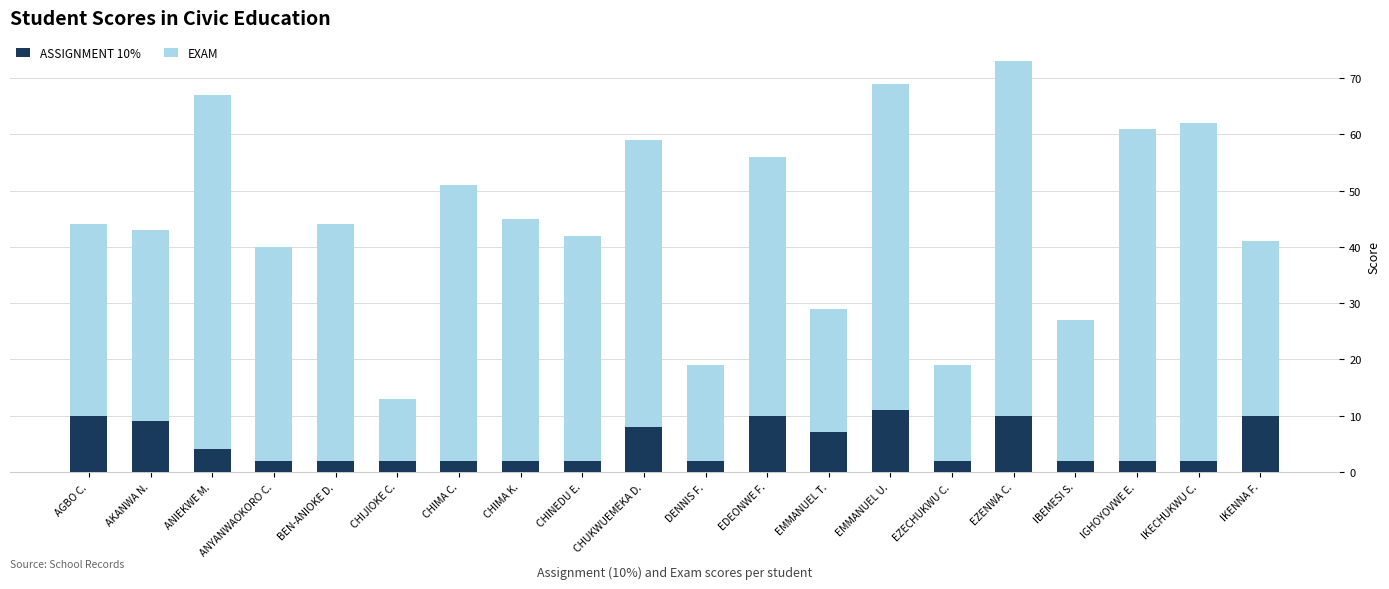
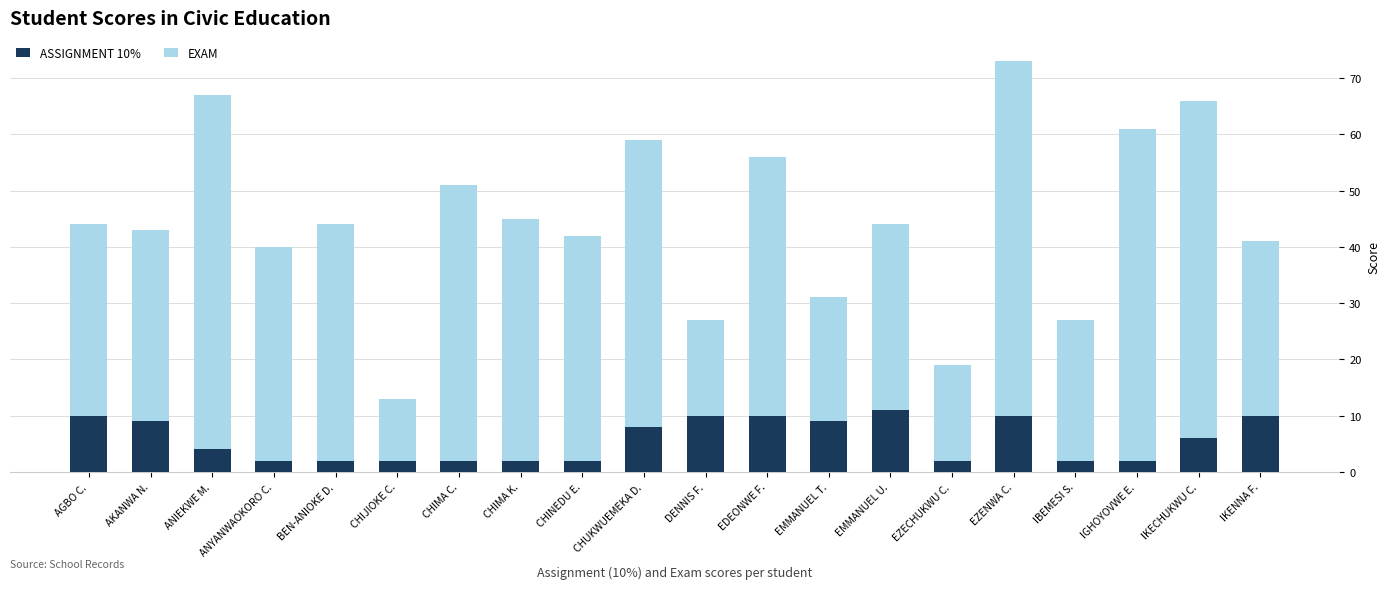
ASSIGNMENT 10%, DENNIS F.: 2 -> 10
ASSIGNMENT 10%, EMMANUEL T.: 7 -> 9
EXAM, EMMANUEL U.: 58 -> 33
ASSIGNMENT 10%, IKECHUKWU C.: 2 -> 6
